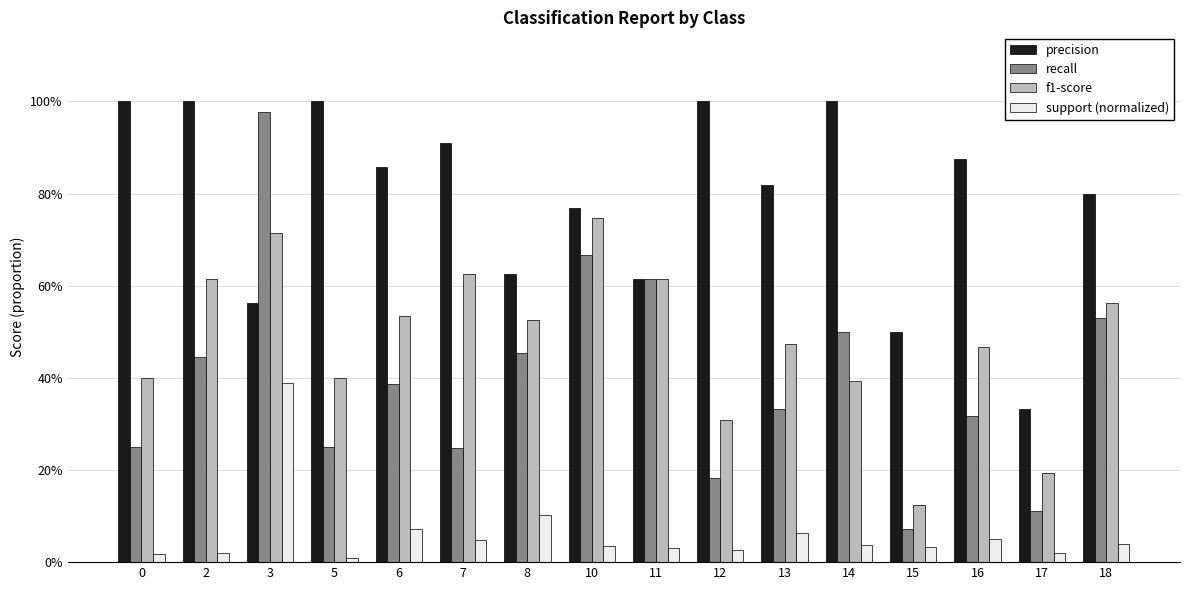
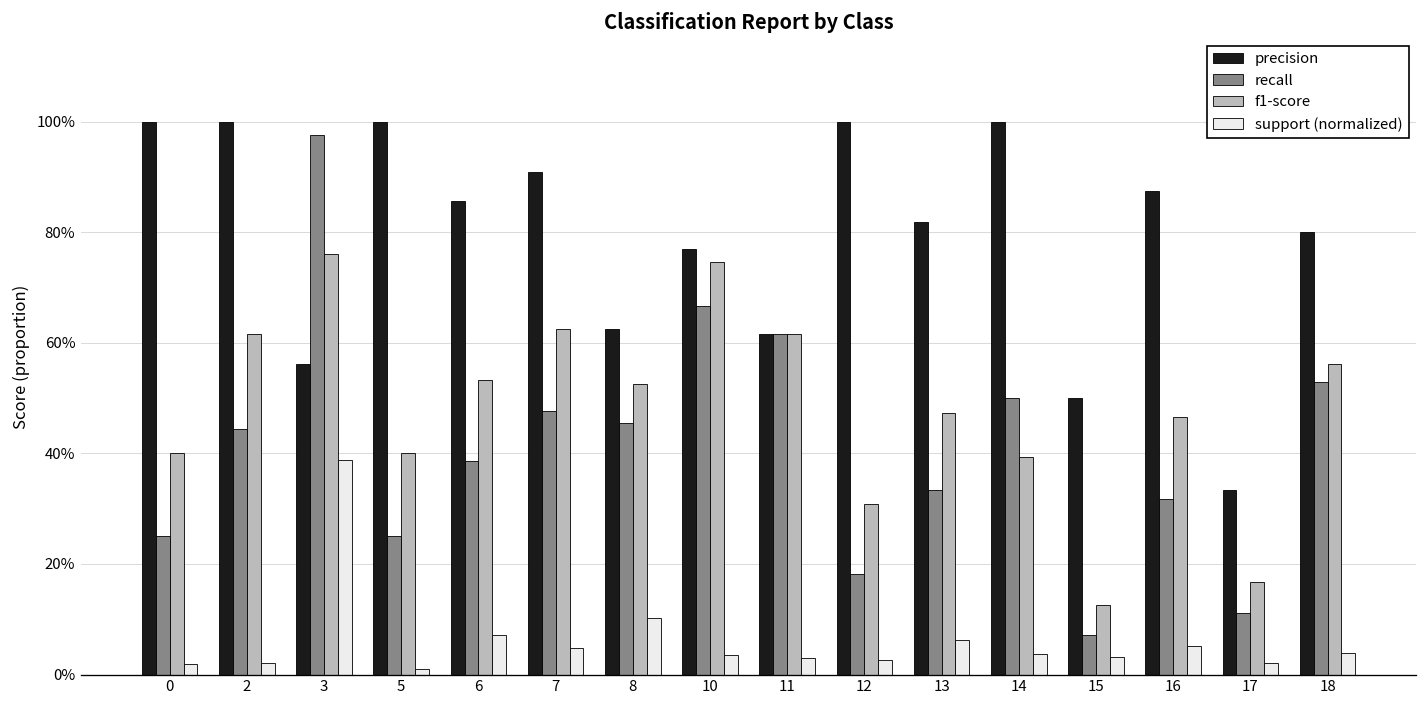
f1-score, 3: 71% -> 76%
recall, 7: 25% -> 48%
f1-score, 17: 19% -> 17%
